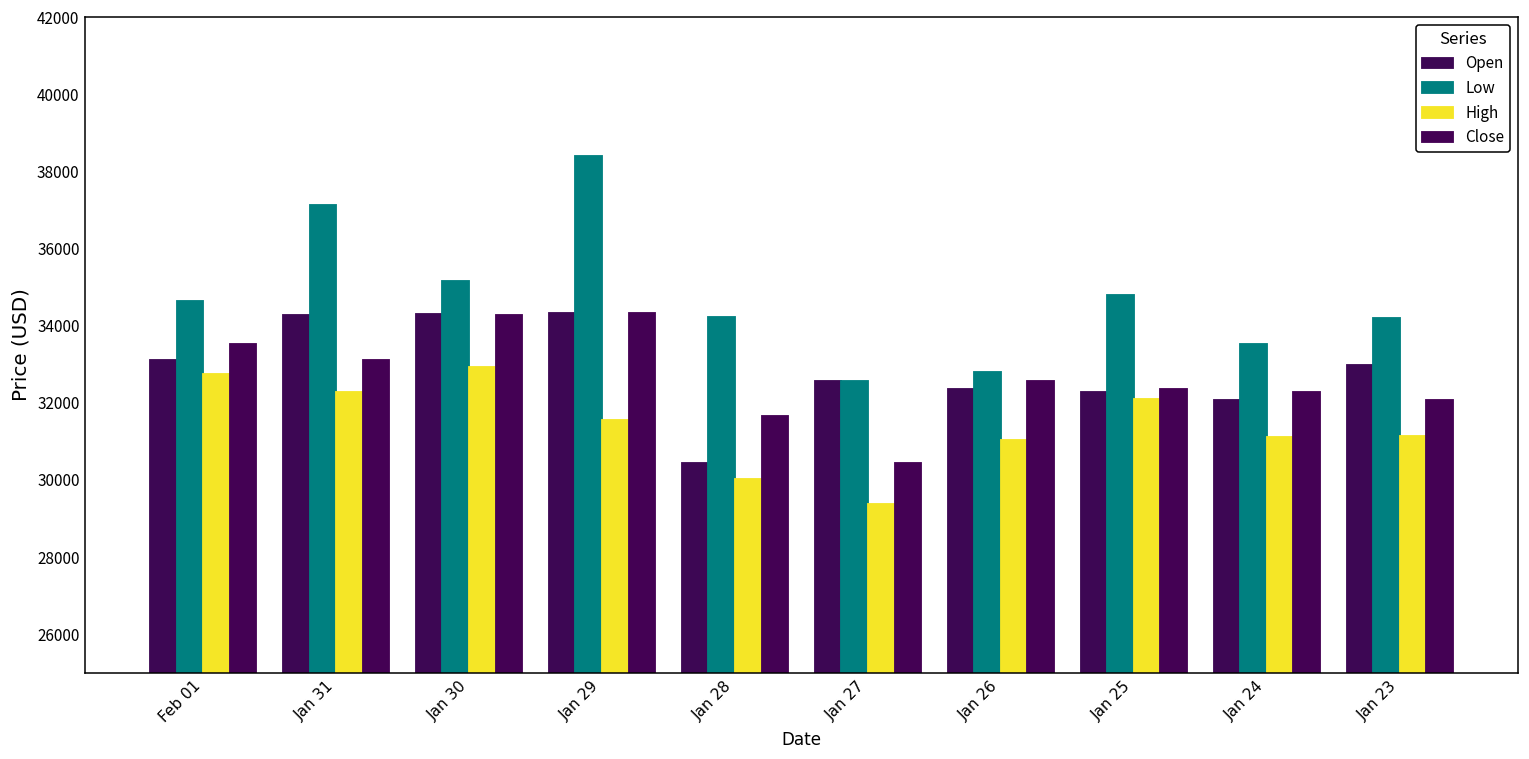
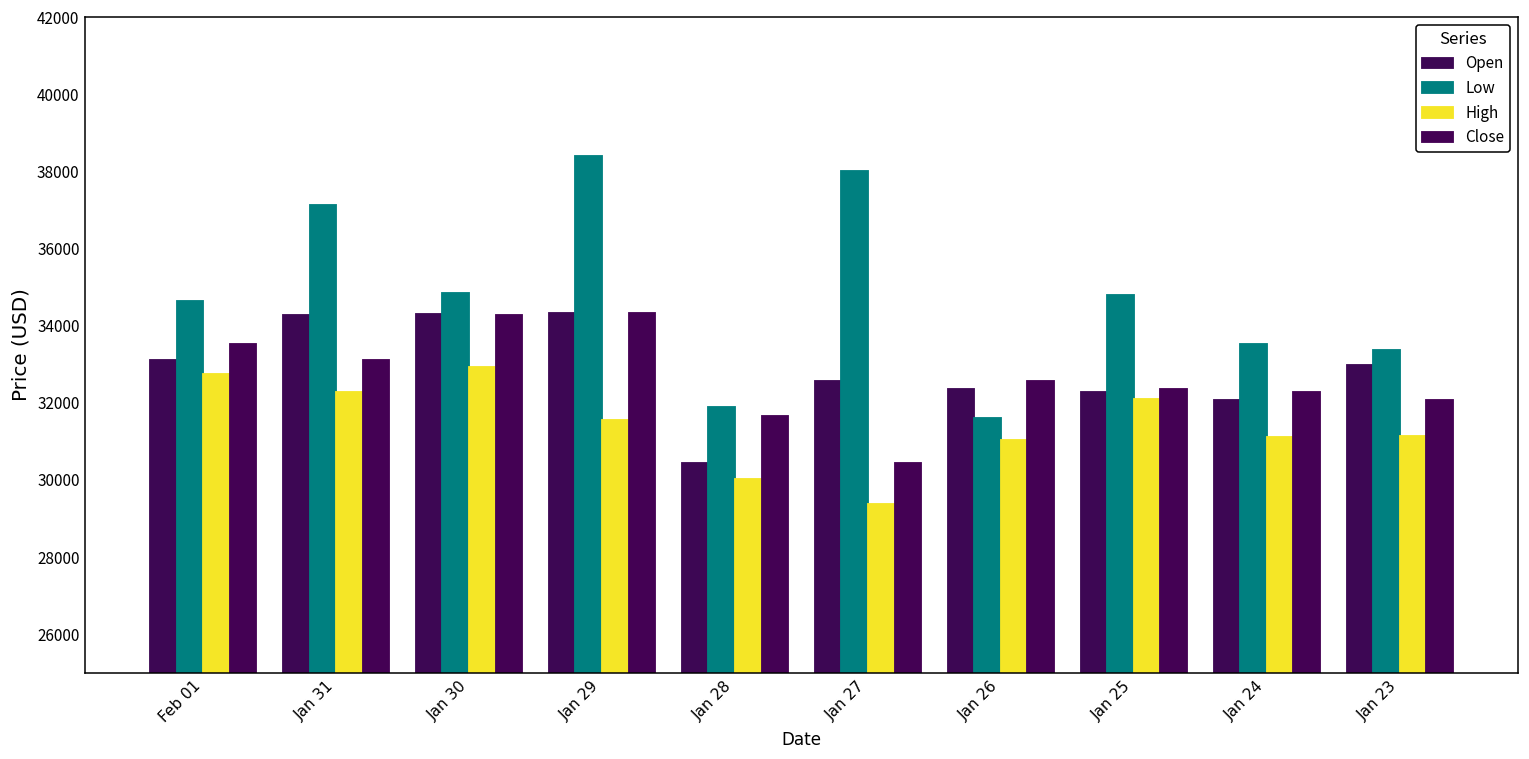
Low, Jan 30: 35200 -> 34800
Low, Jan 28: 34200 -> 31900
Low, Jan 27: 32600 -> 38000
Low, Jan 26: 32800 -> 31600
Low, Jan 23: 34200 -> 33400
